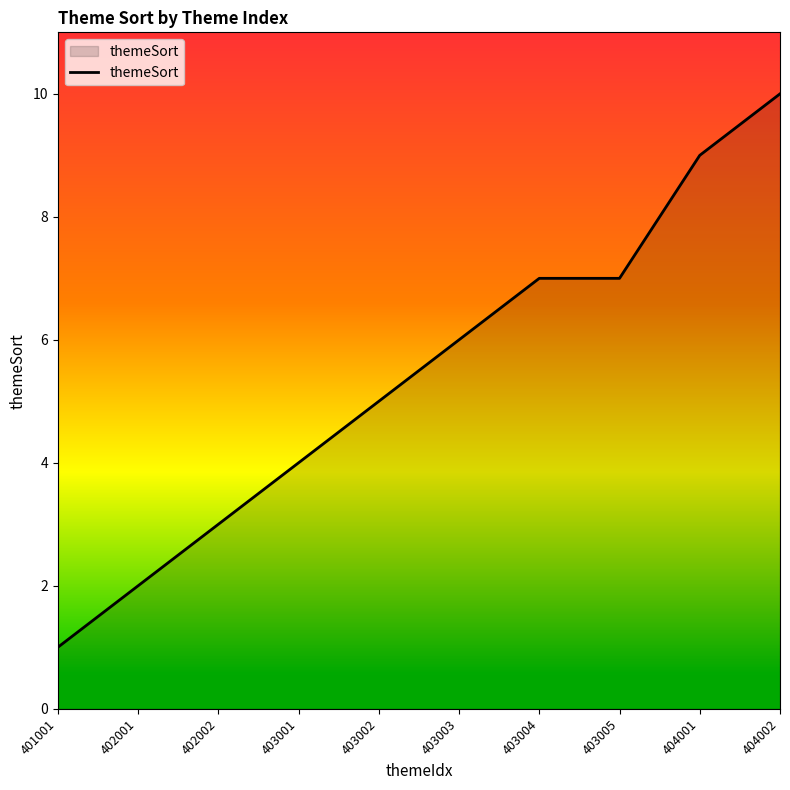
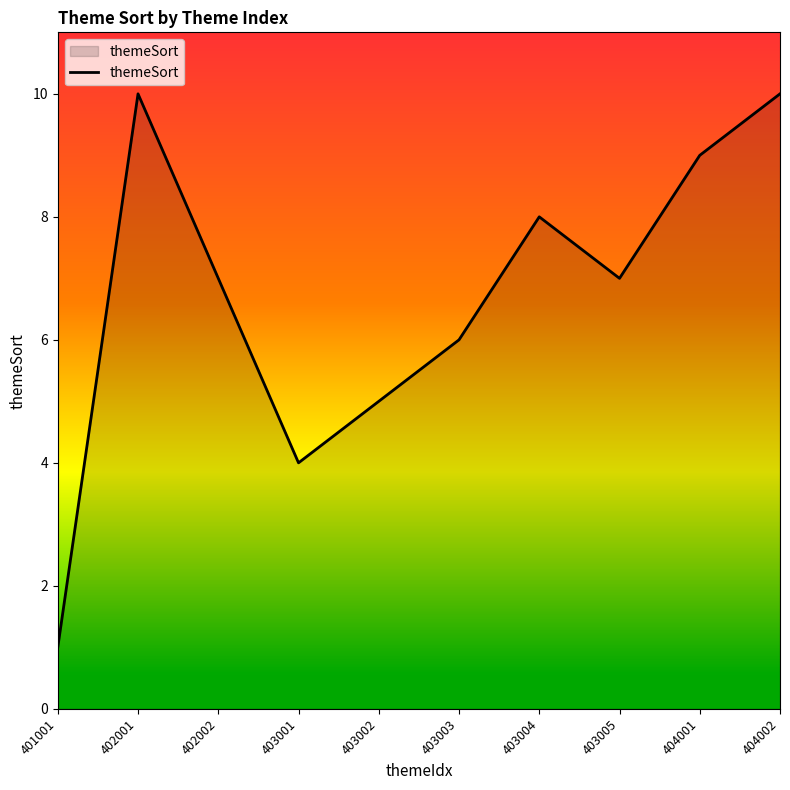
402001: 2 -> 10
402002: 3 -> 7
403004: 7 -> 8
